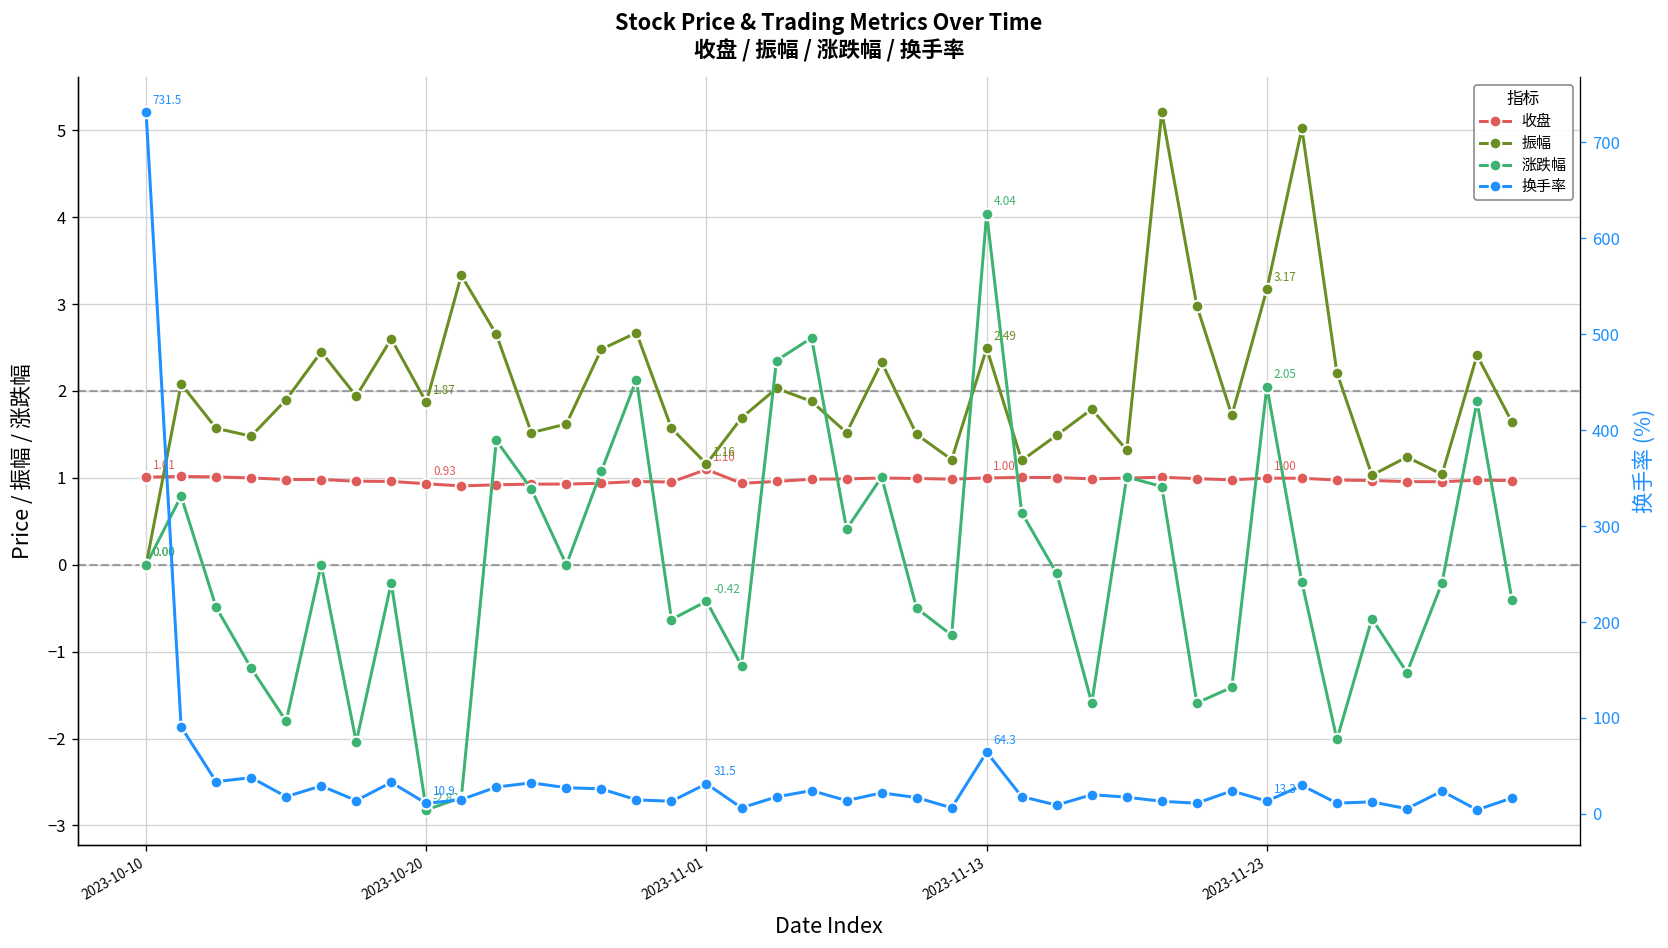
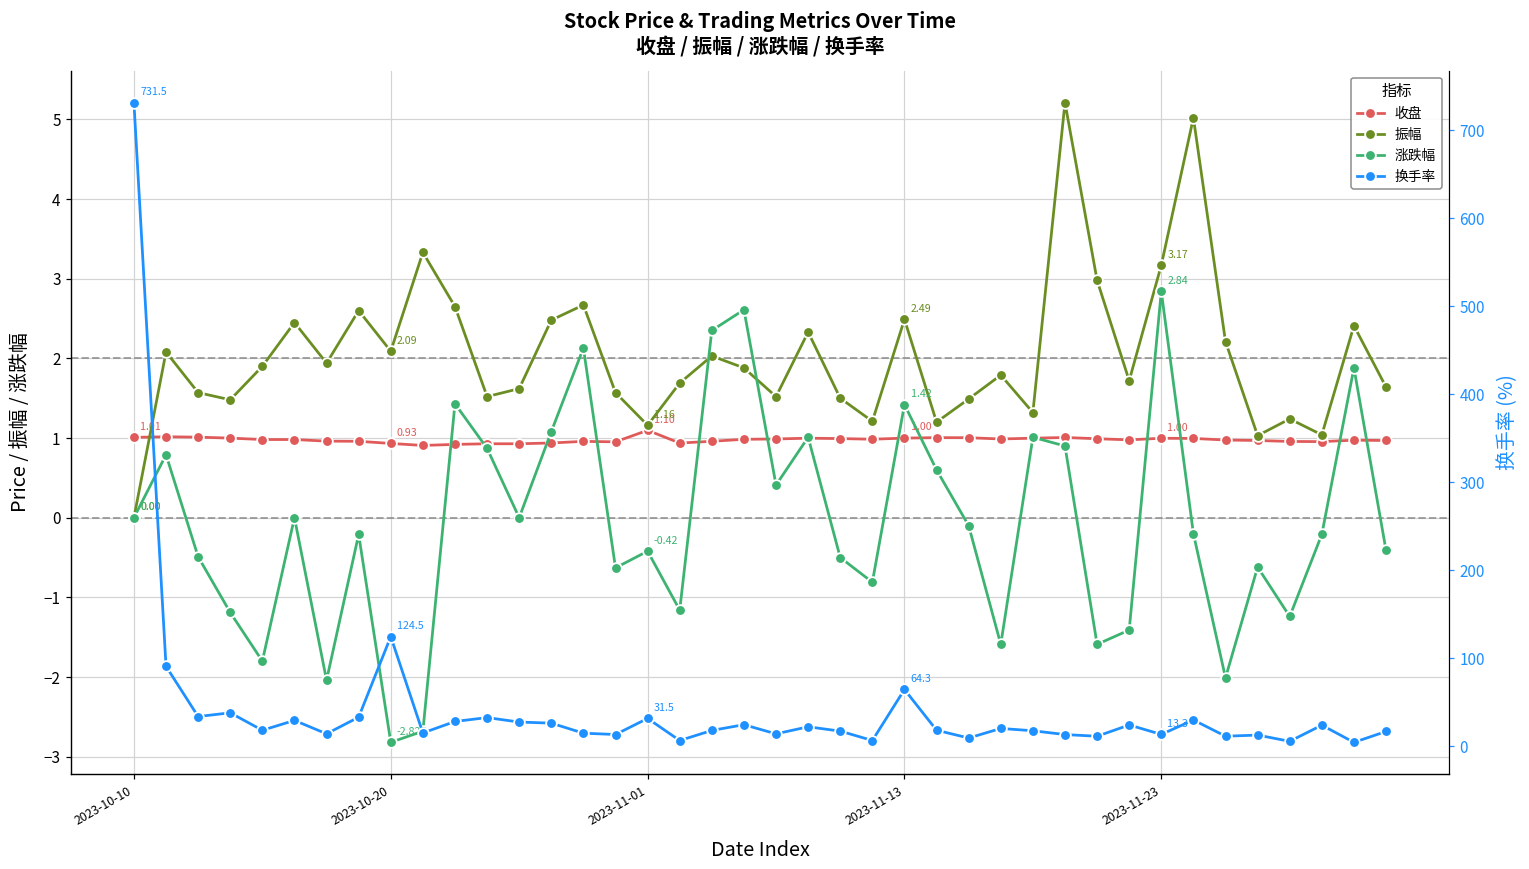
振幅, 2023-10-20: 1.87 -> 2.09
涨跌幅, 2023-11-13: 4.04 -> 1.42
涨跌幅, 2023-11-23: 2.05 -> 2.84
换手率, 2023-10-20: 10.9 -> 124.5
